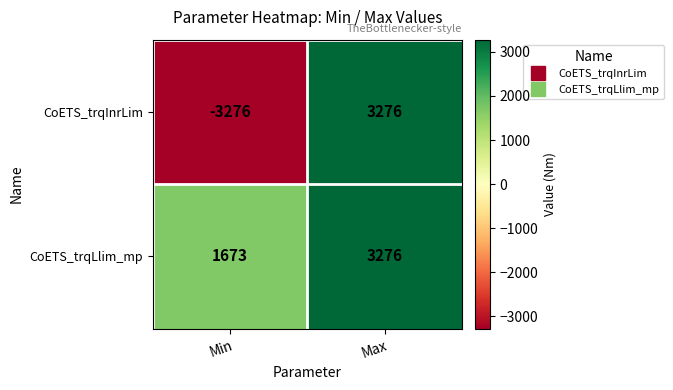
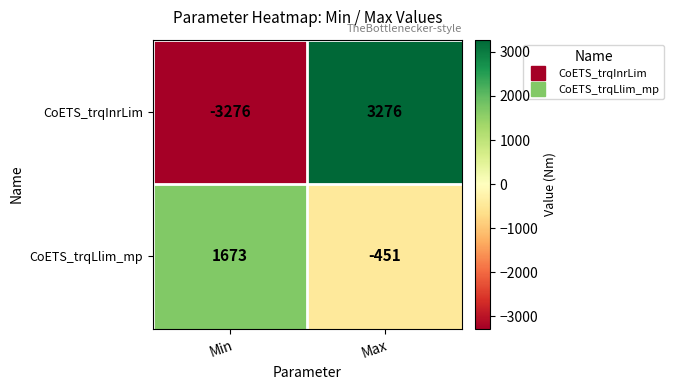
CoETS_trqLlim_mp, Max: 3276 -> -451
